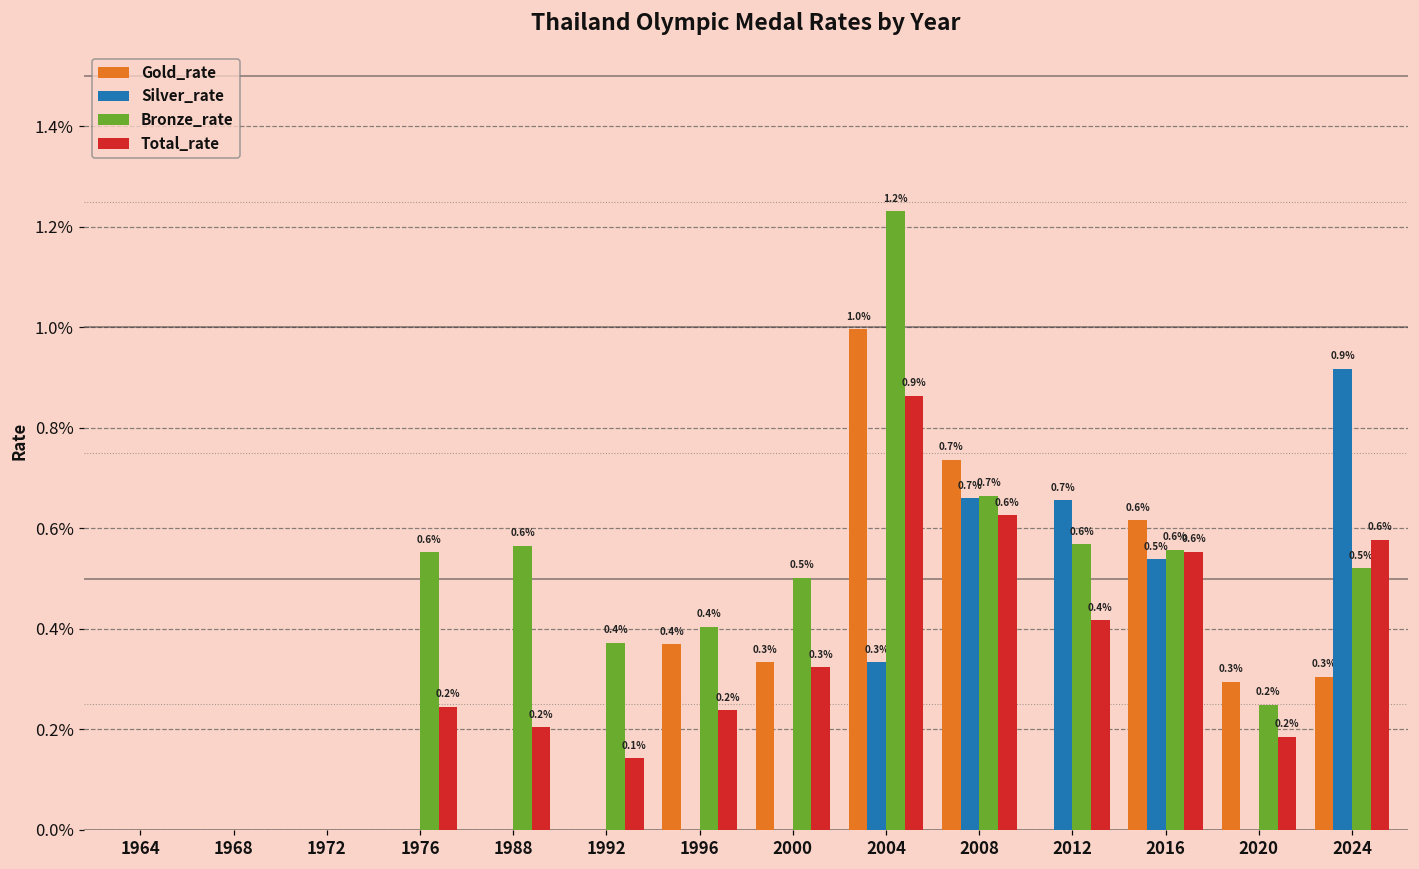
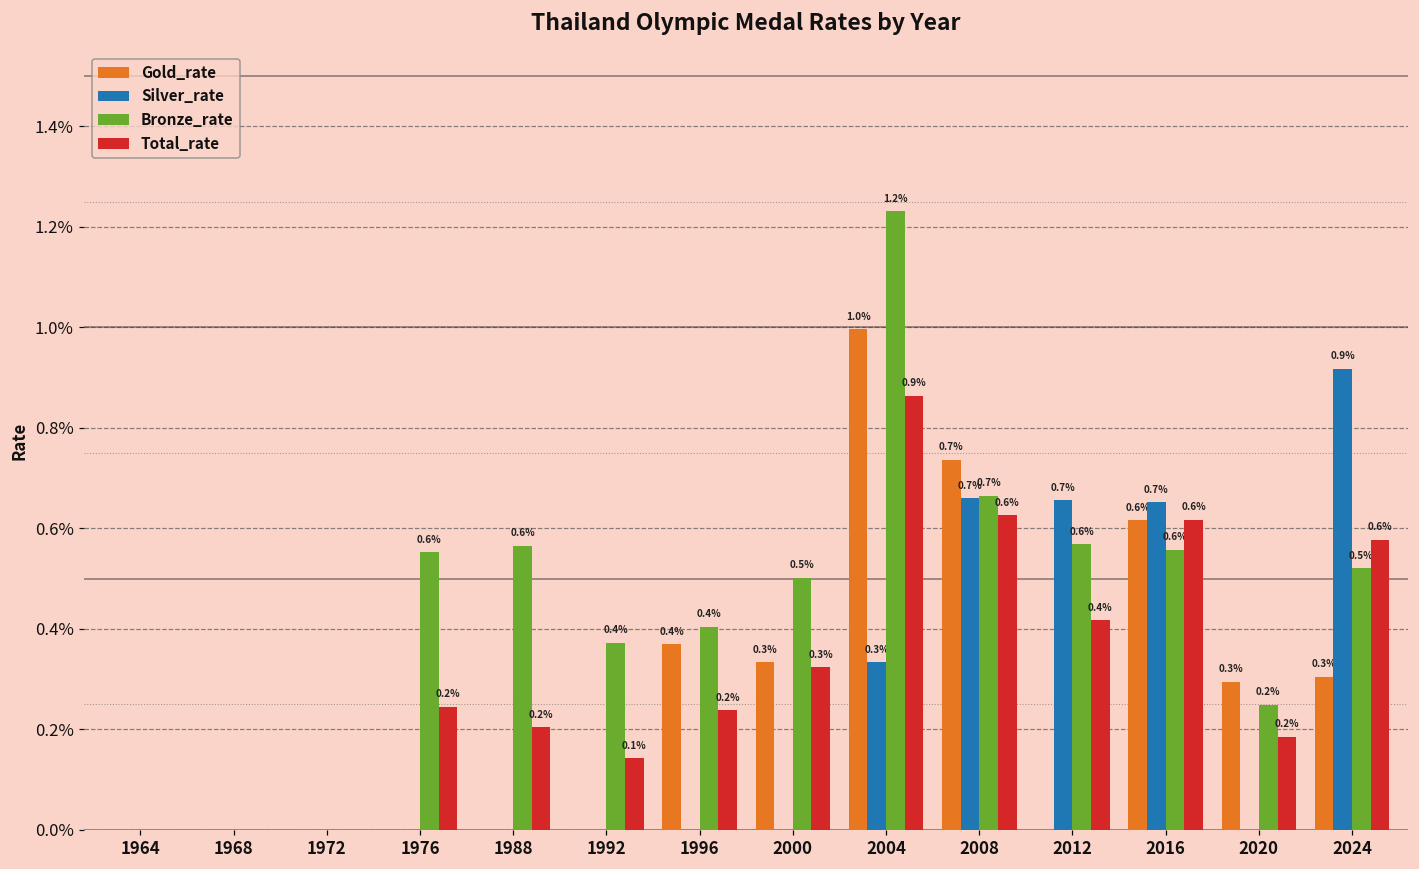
Silver_rate, 2016: 0.5% -> 0.7%
Total_rate, 2016: 0.55% -> 0.62%
